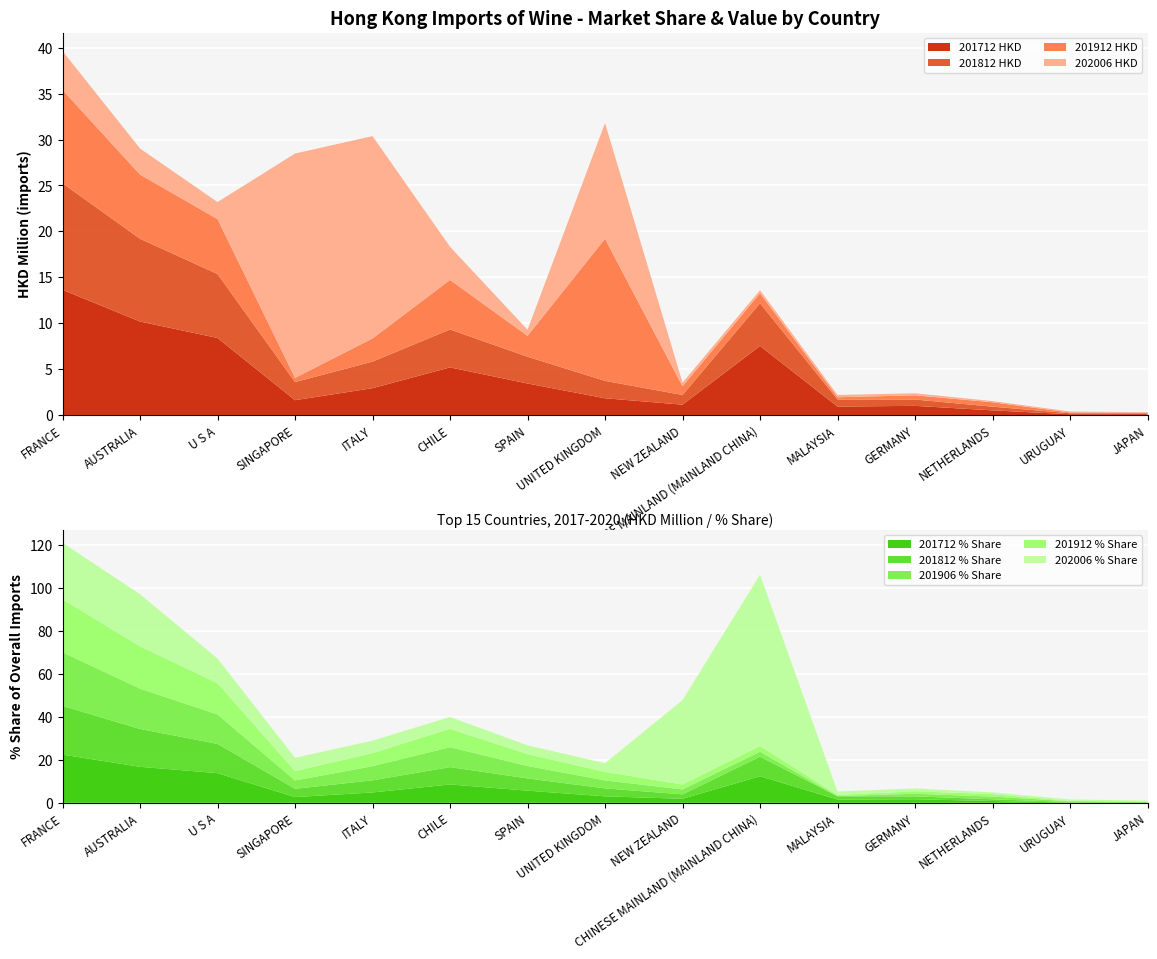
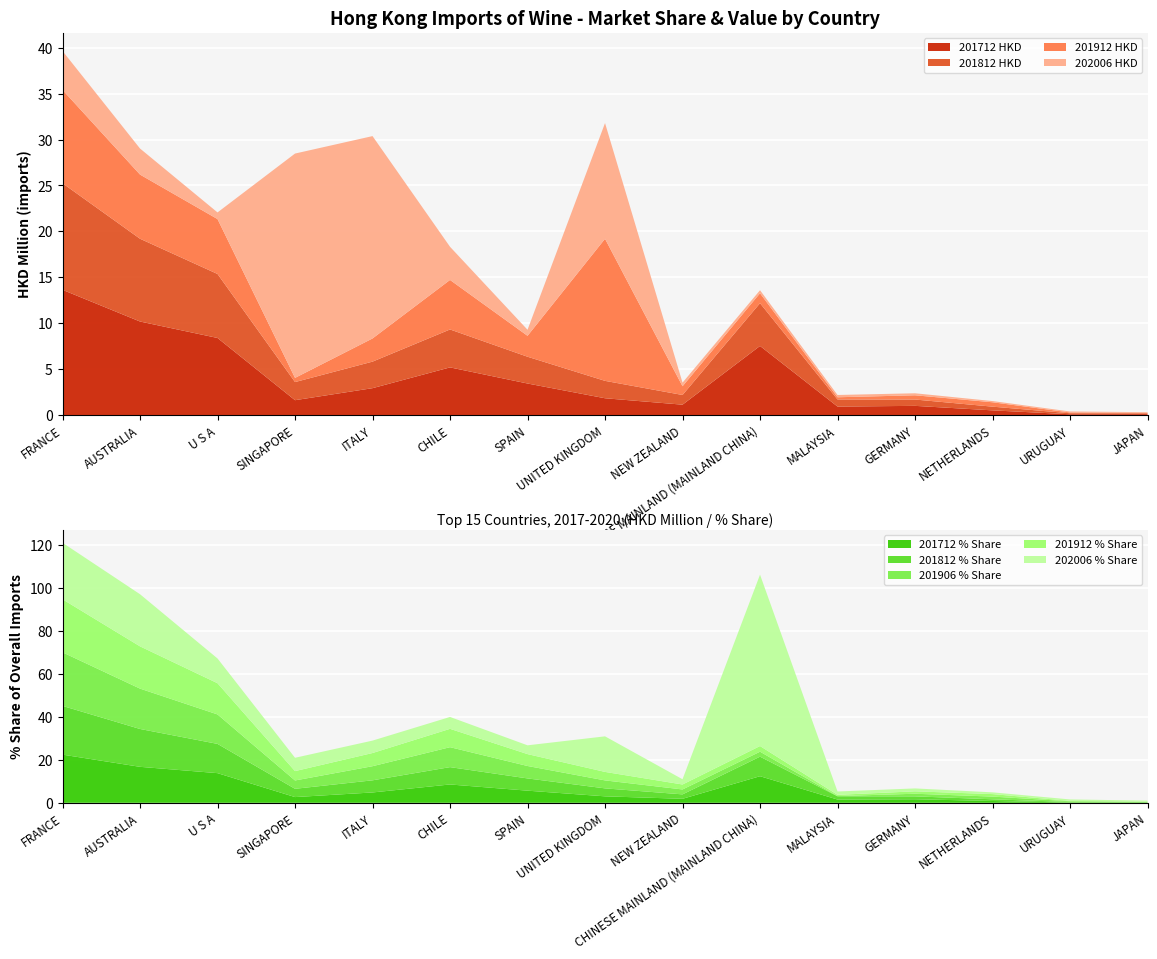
Hong Kong Imports of Wine - Market Share & Value by Country, 202006 HKD, U S A: 2 -> 1
Top 15 Countries, 2017-2020 (HKD Million / % Share), 202006 % Share, UNITED KINGDOM: 4 -> 17
Top 15 Countries, 2017-2020 (HKD Million / % Share), 202006 % Share, NEW ZEALAND: 39 -> 2
